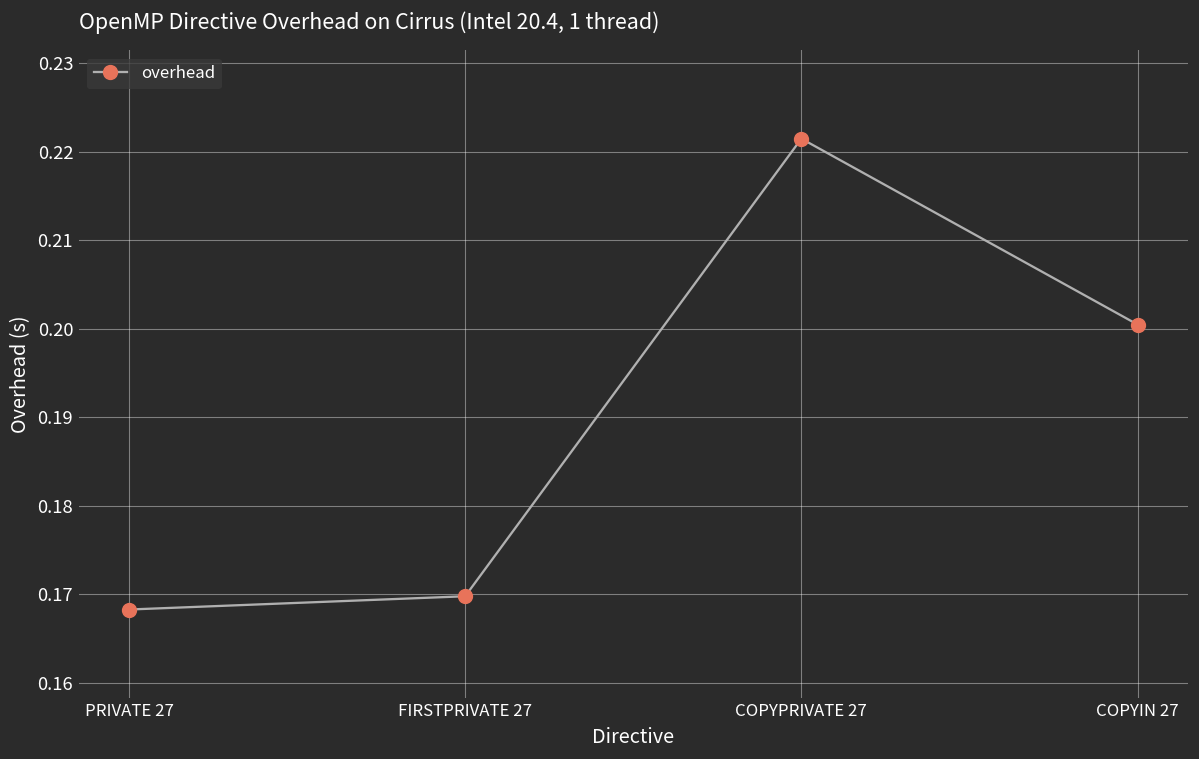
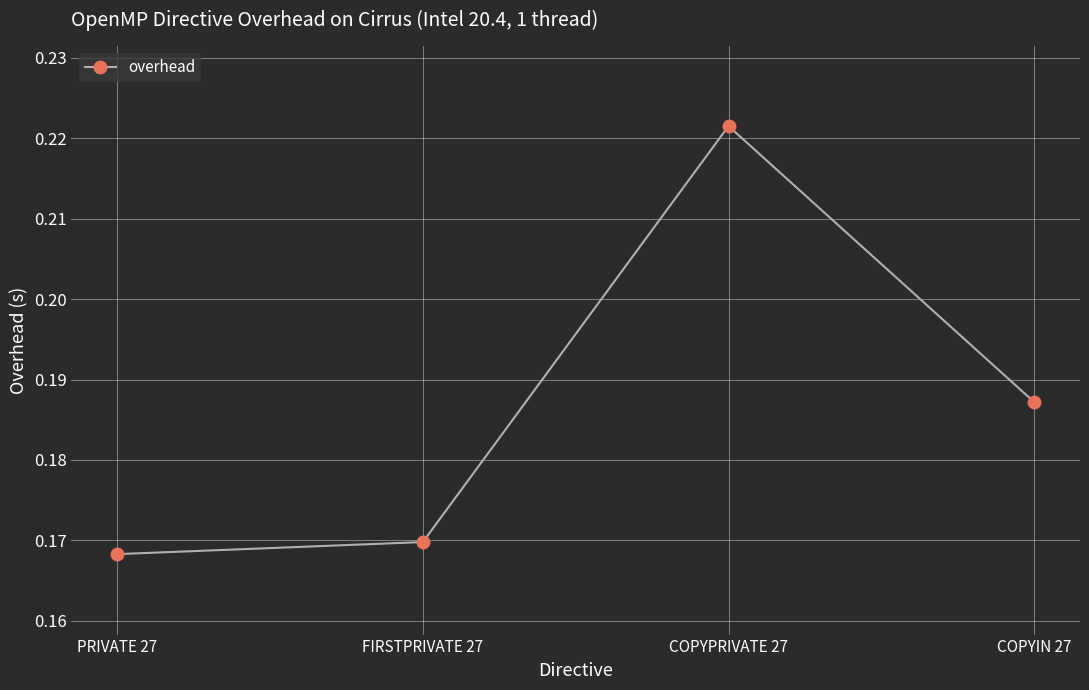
COPYIN 27: 0.201 -> 0.187
